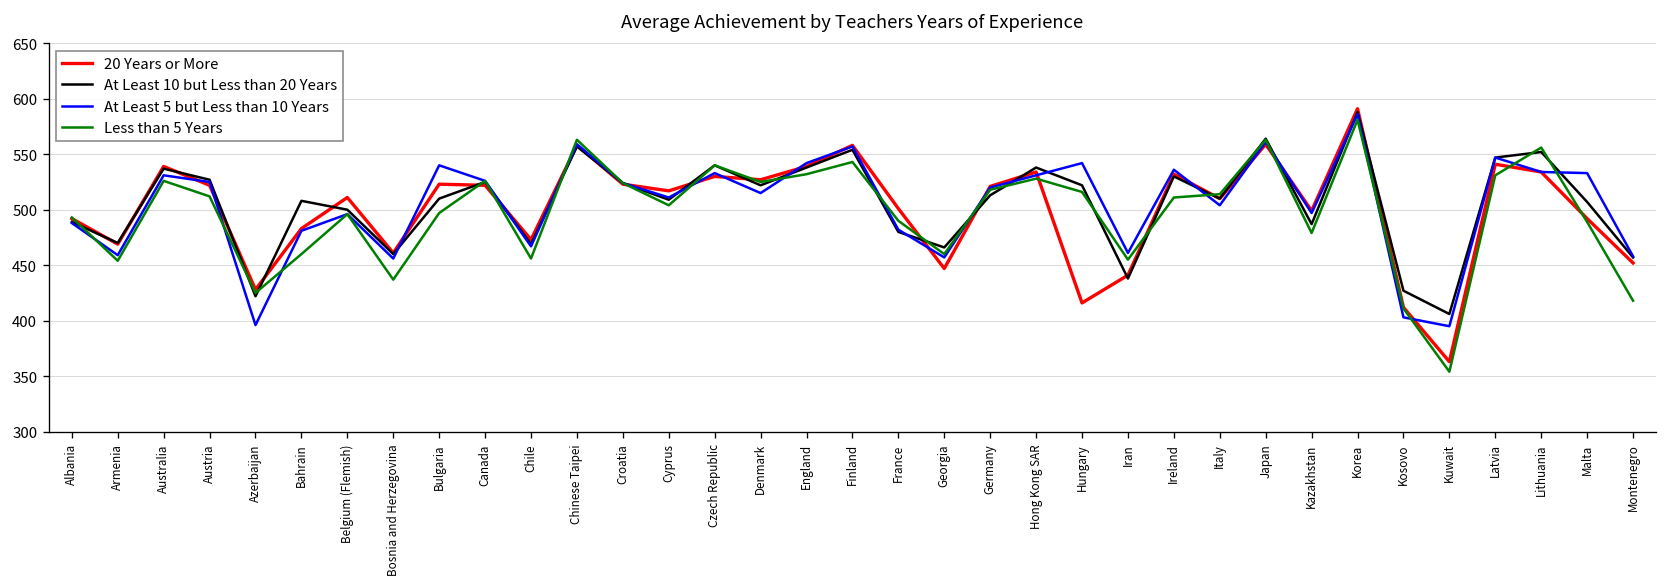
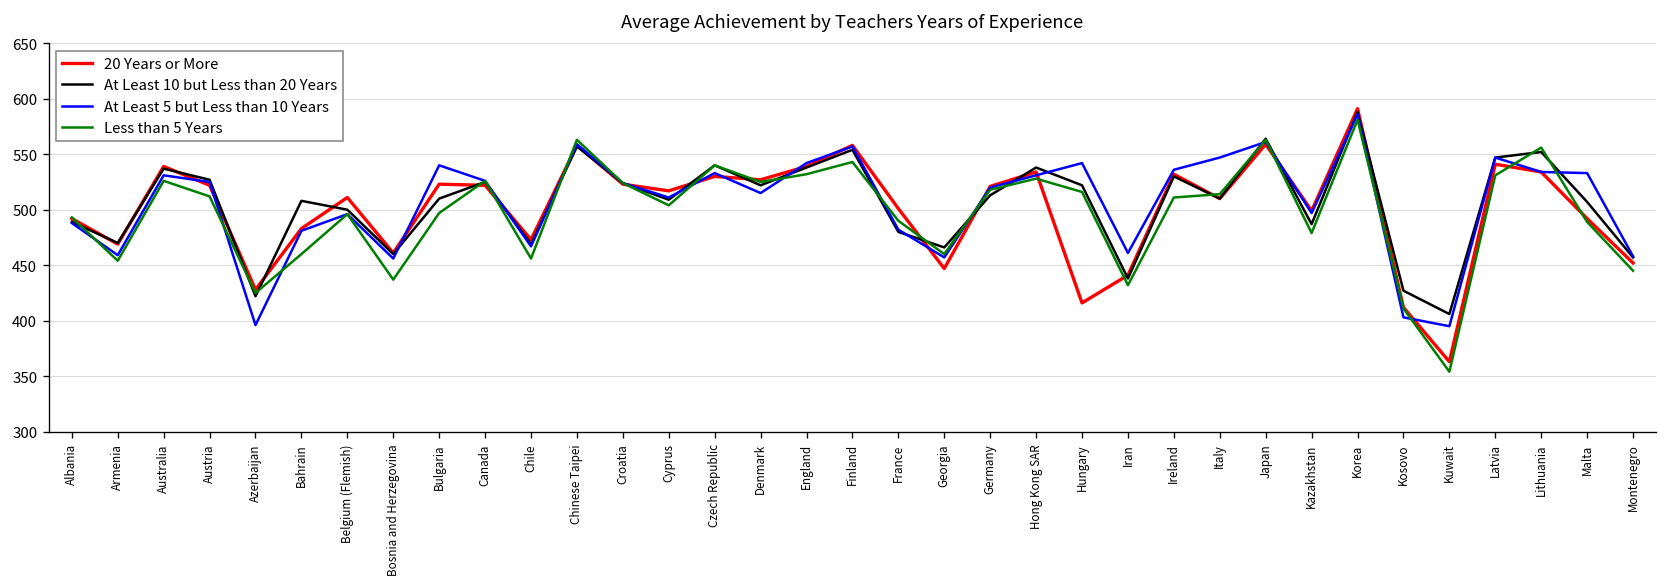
Less than 5 Years, Iran: 460 -> 430
At Least 5 but Less than 10 Years, Italy: 500 -> 550
Less than 5 Years, Montenegro: 420 -> 450
